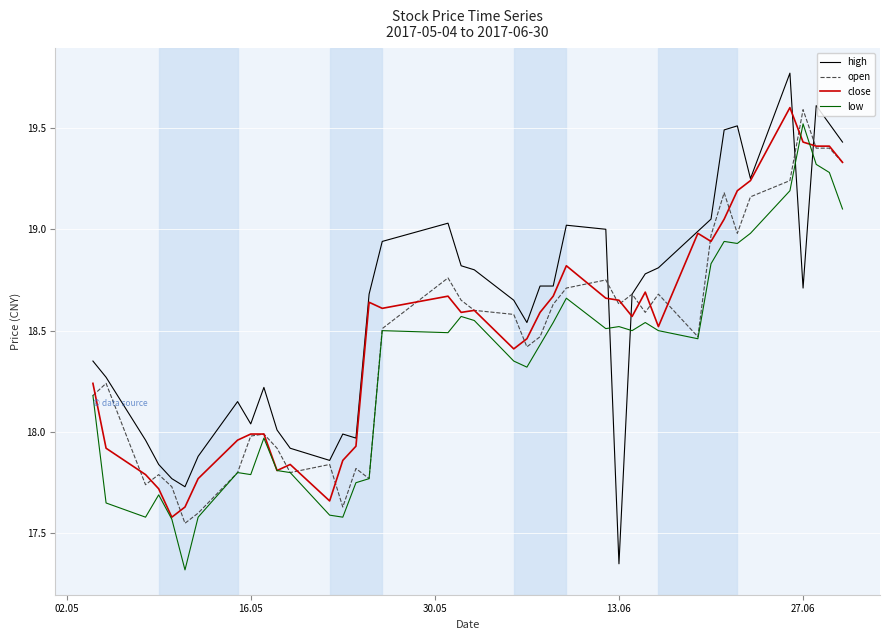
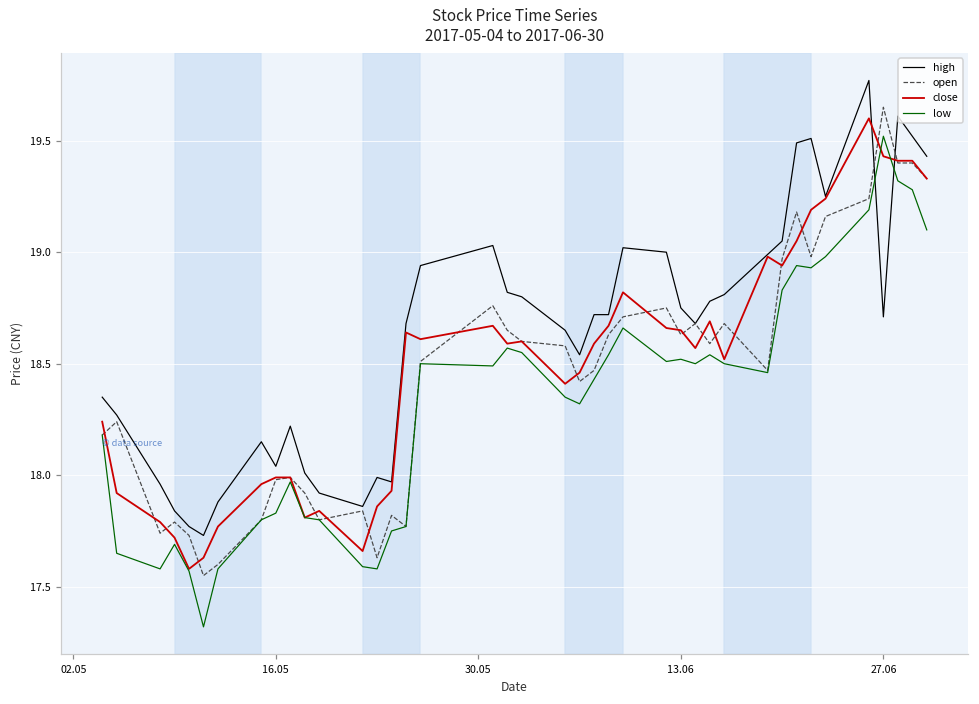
low, 16.05: 17.79 -> 17.83
high, 13.06: 17.35 -> 18.75
open, 27.06: 19.59 -> 19.65
